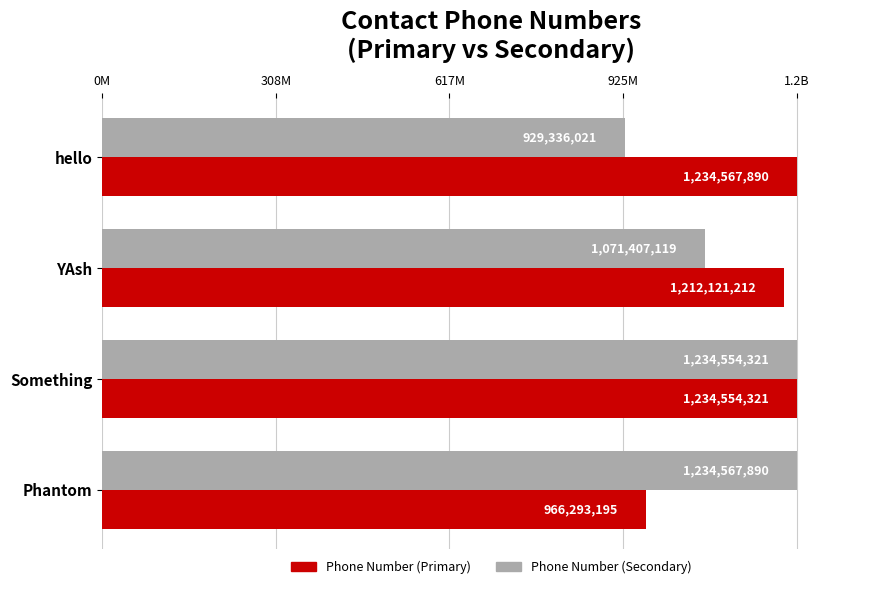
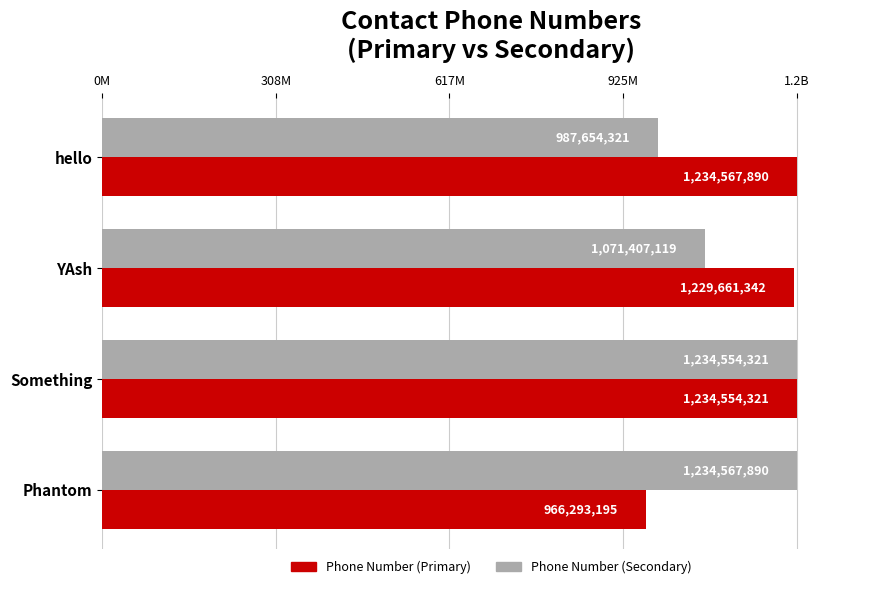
Phone Number (Secondary), hello: 929,336,021 -> 987,654,321
Phone Number (Primary), YAsh: 1,212,121,212 -> 1,229,661,342
